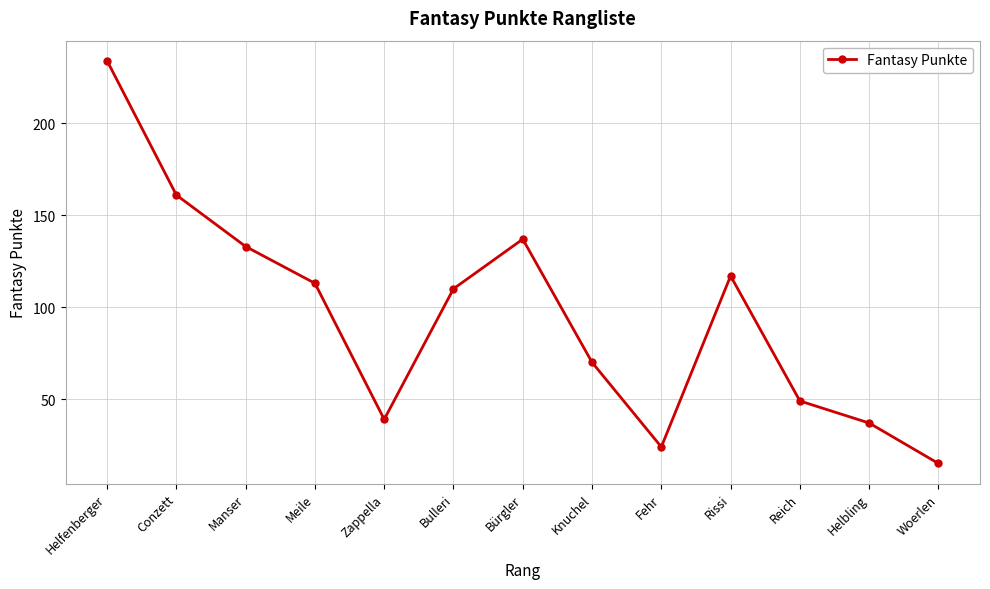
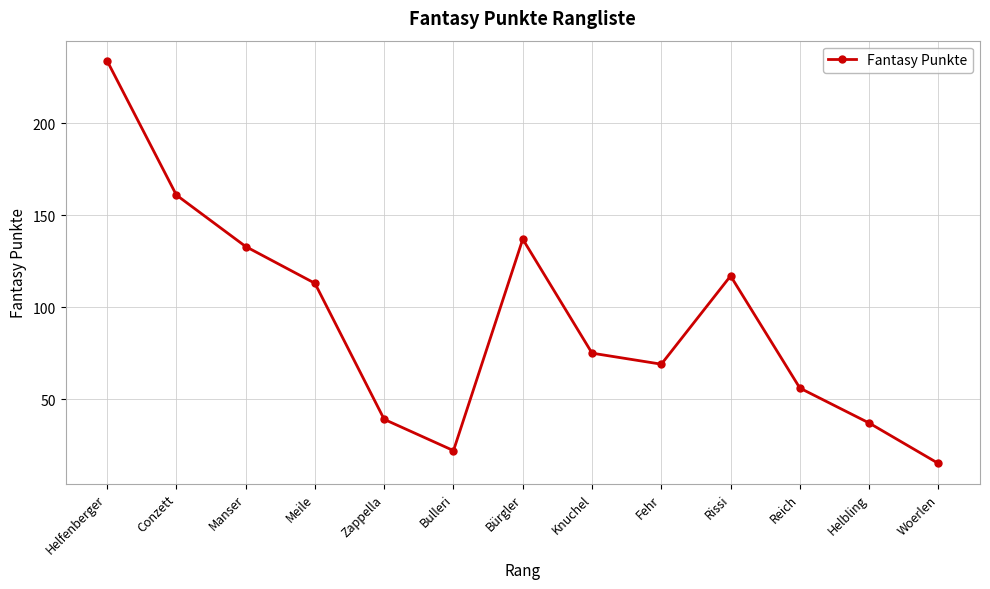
Bulleri: 110 -> 22
Knuchel: 70 -> 75
Fehr: 24 -> 69
Reich: 49 -> 56
